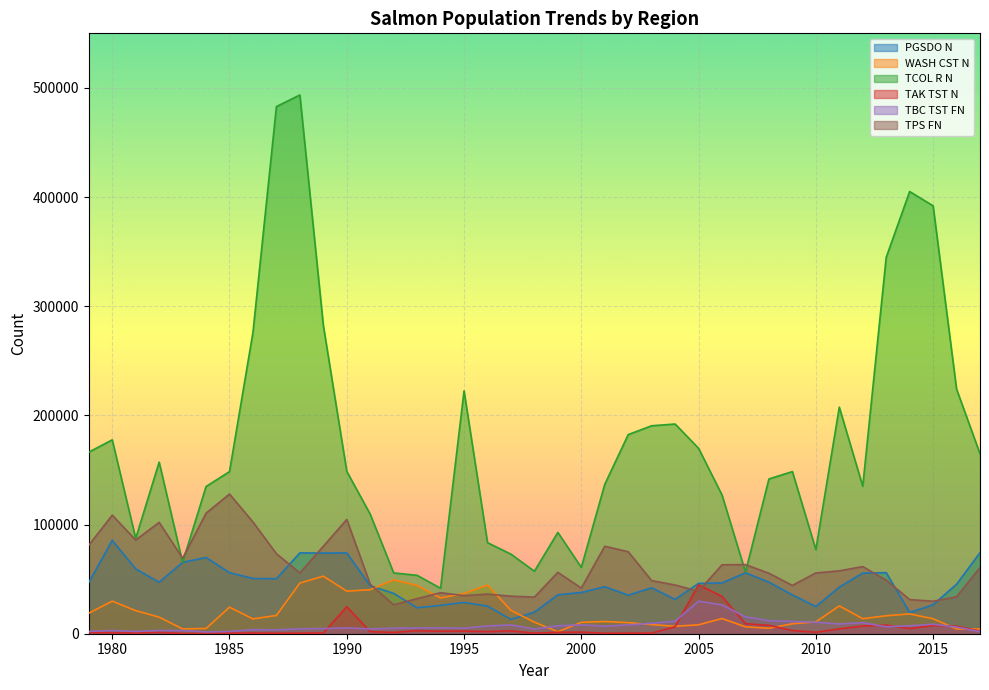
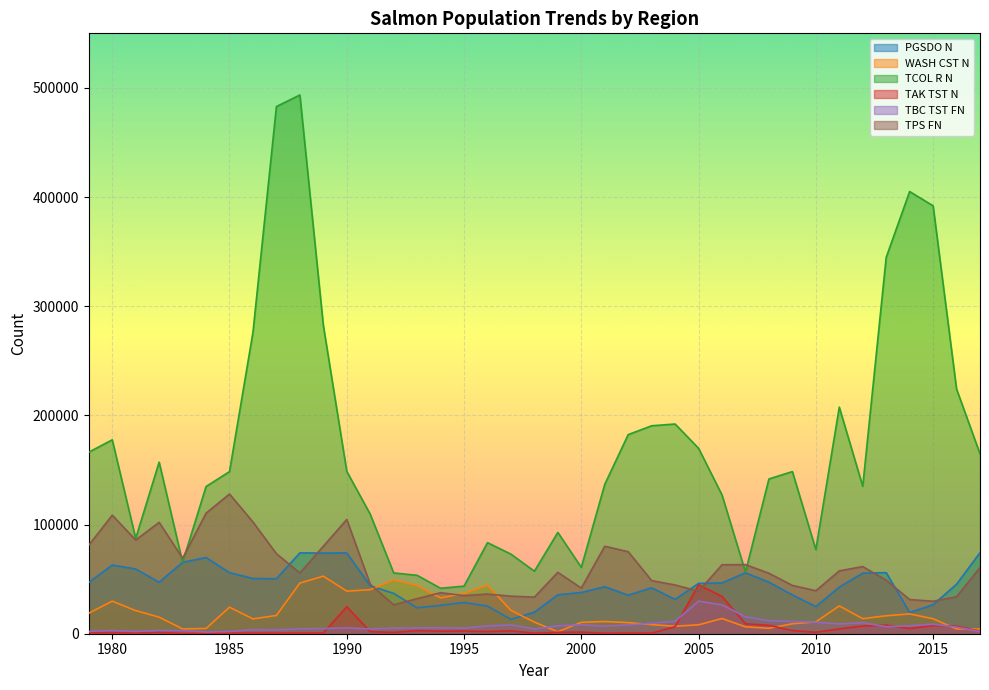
PGSDO N, 1980: 86000 -> 63000
TCOL R N, 1995: 223000 -> 44000
TPS FN, 2010: 56000 -> 39000
